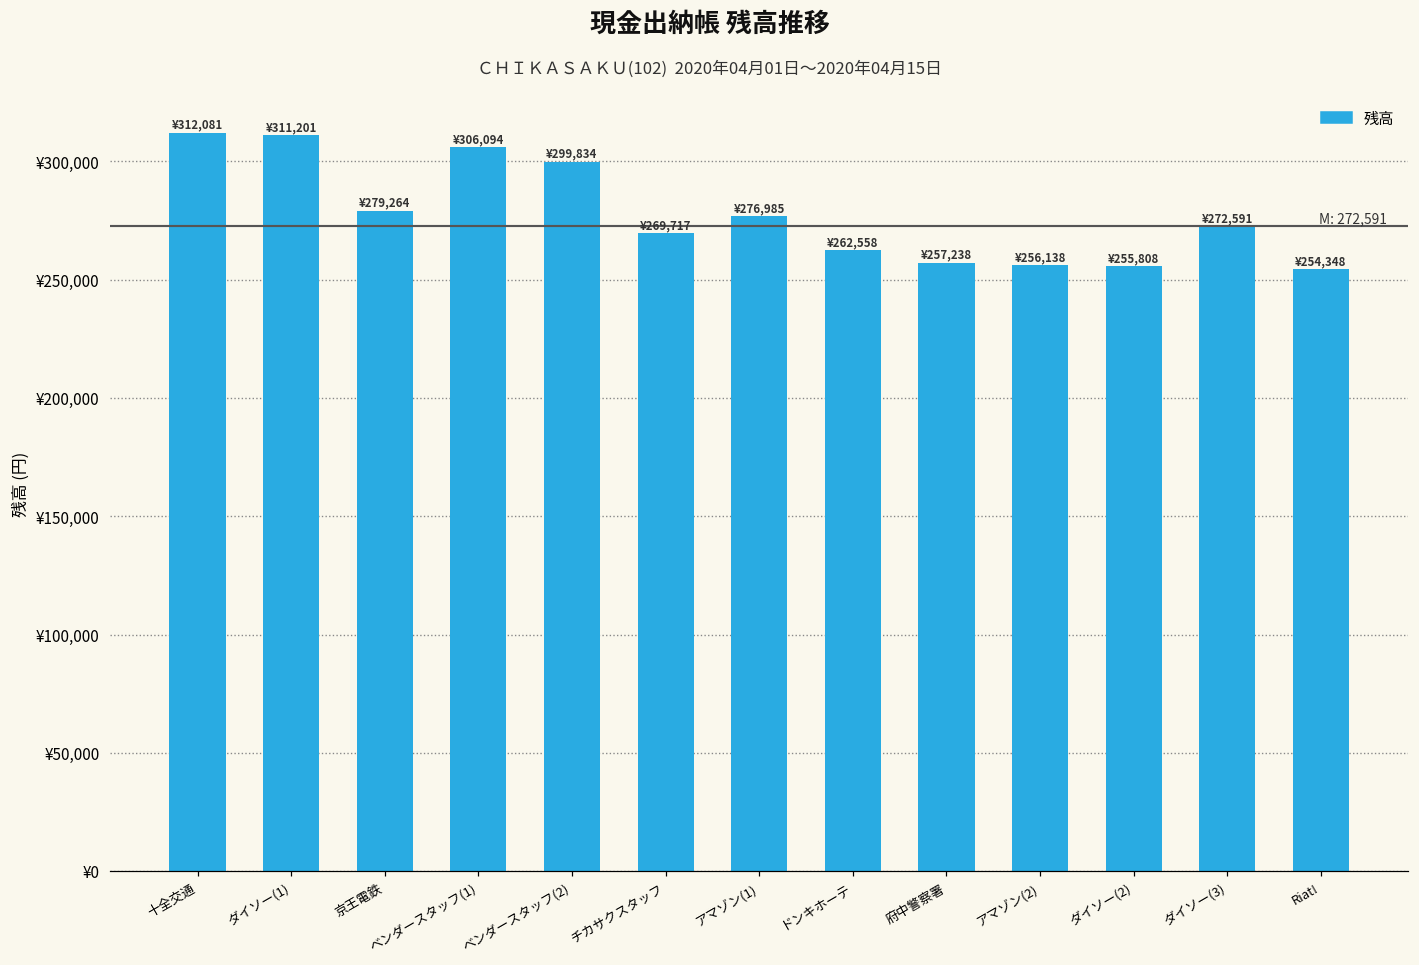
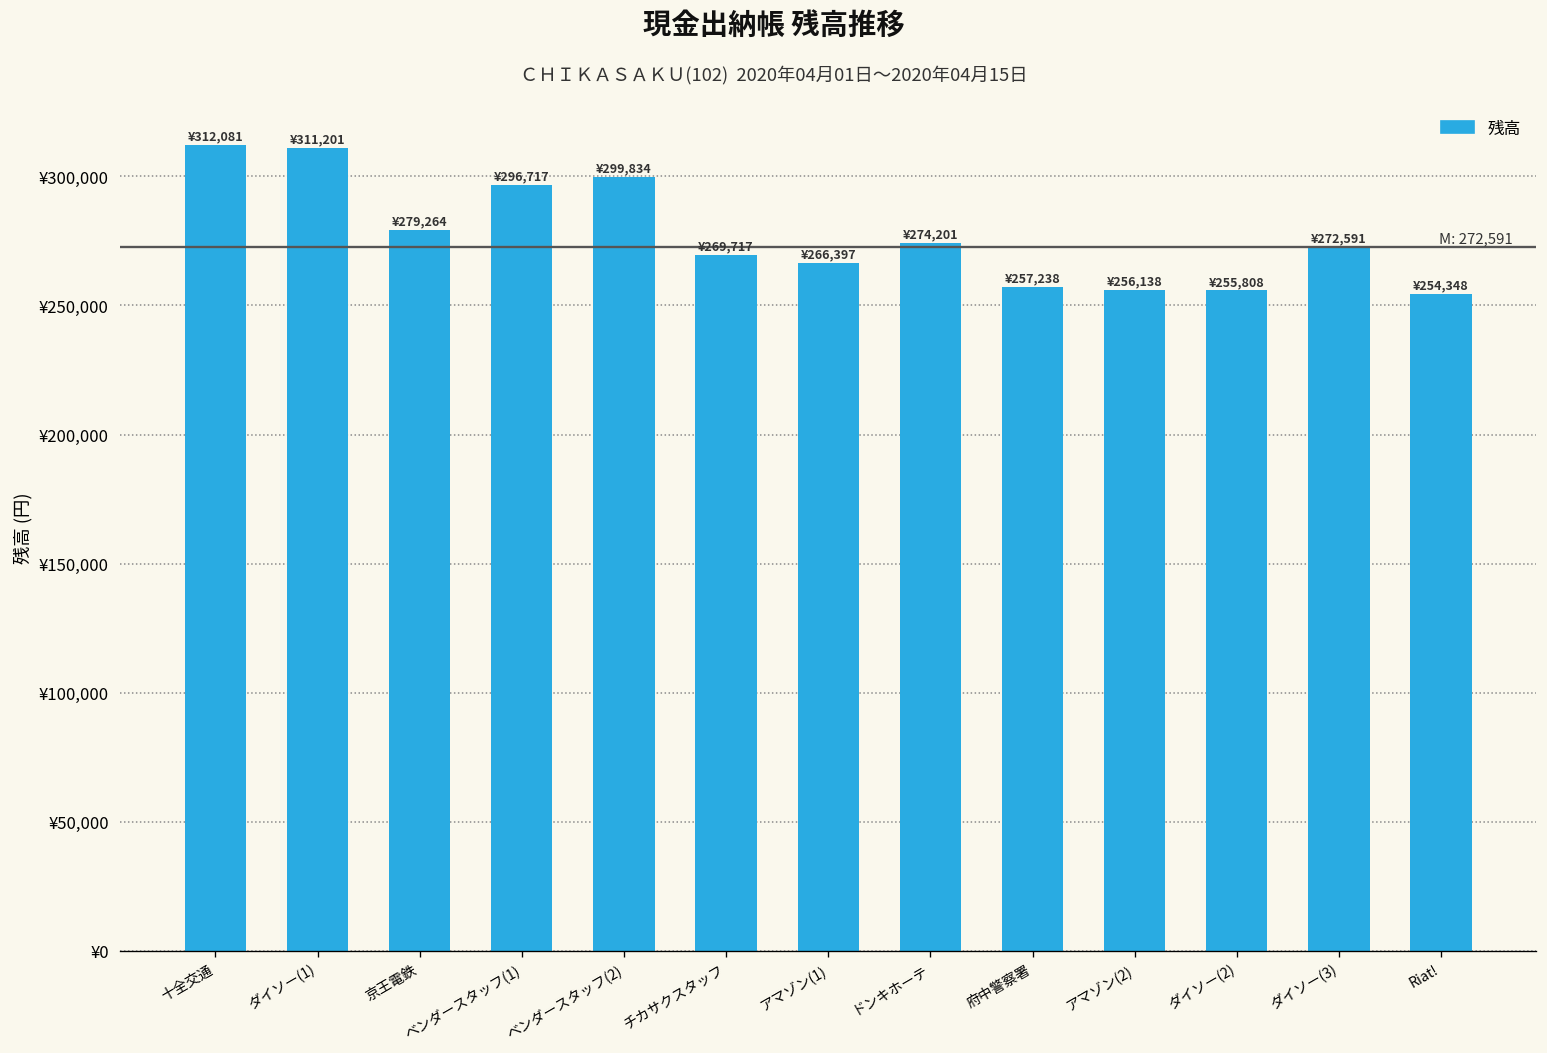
ベンダースタッフ(1): ¥306,094 -> ¥296,717
アマゾン(1): ¥276,985 -> ¥266,397
ドンキホーテ: ¥262,558 -> ¥274,201
